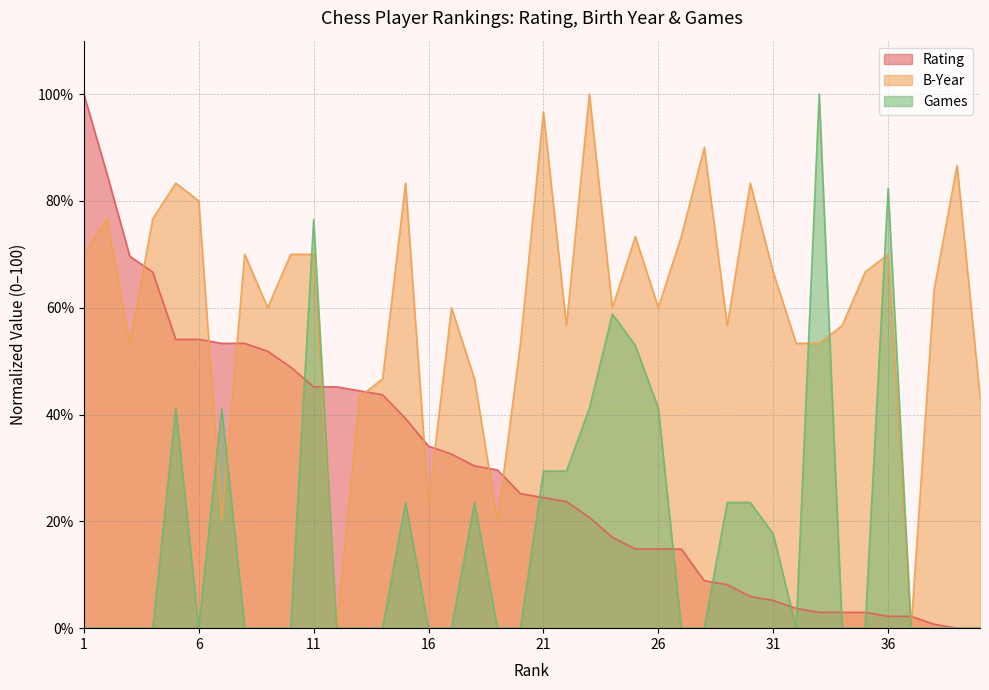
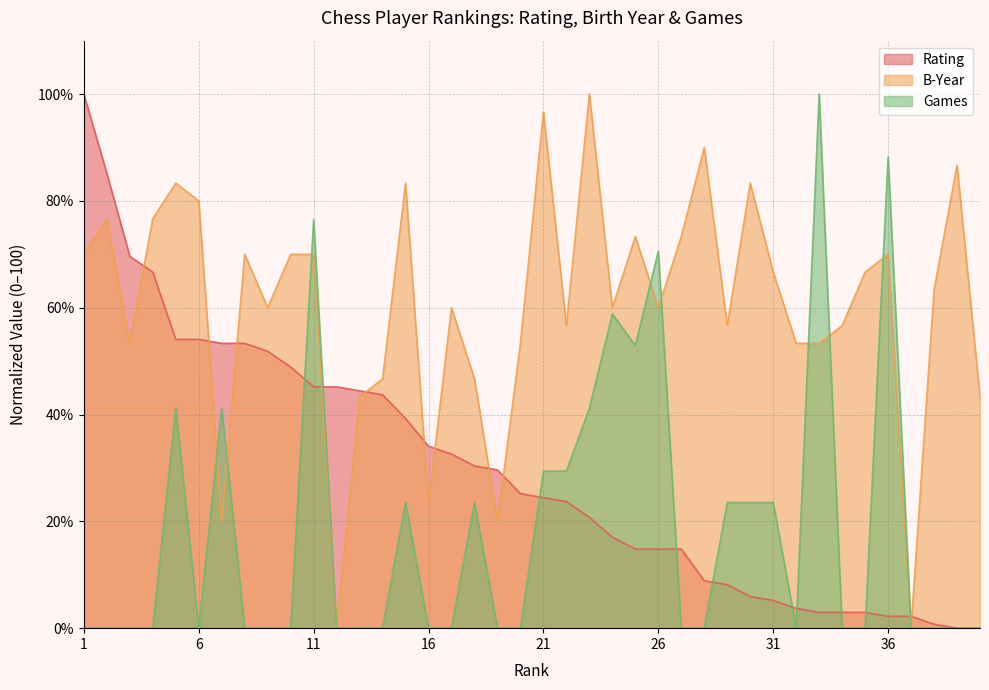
Games, 26: 41% -> 71%
Games, 31: 18% -> 24%
Games, 36: 82% -> 88%
